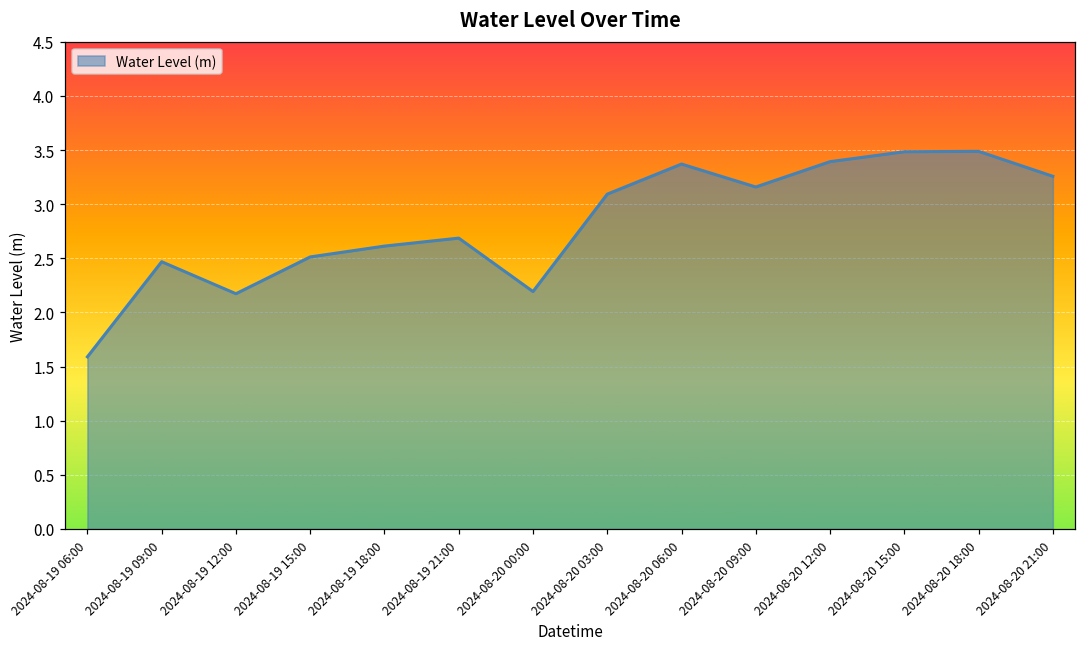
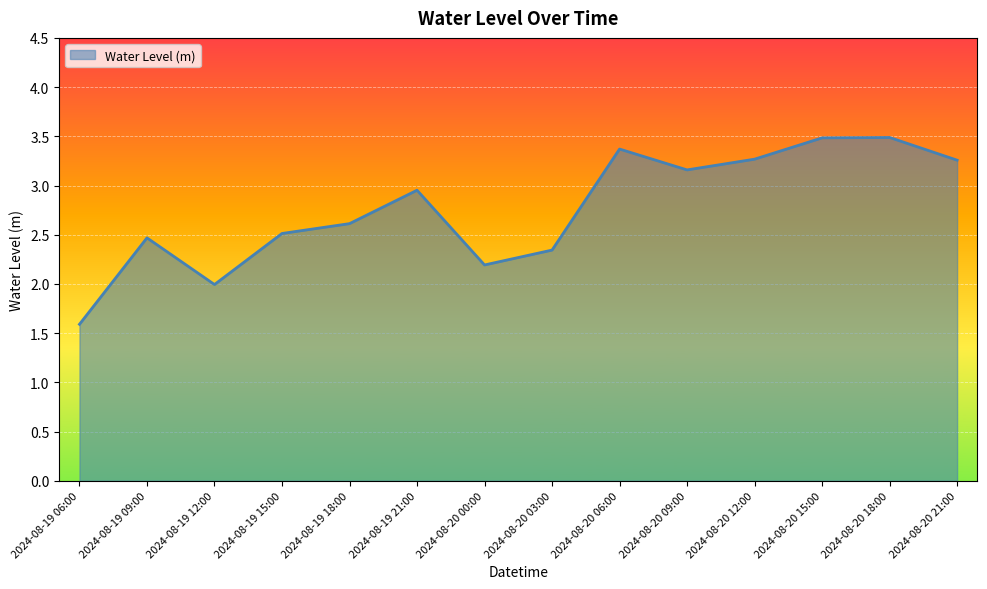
2024-08-19 12:00: 2.2 -> 2.0
2024-08-19 21:00: 2.7 -> 3.0
2024-08-20 03:00: 3.1 -> 2.3
2024-08-20 12:00: 3.4 -> 3.3
